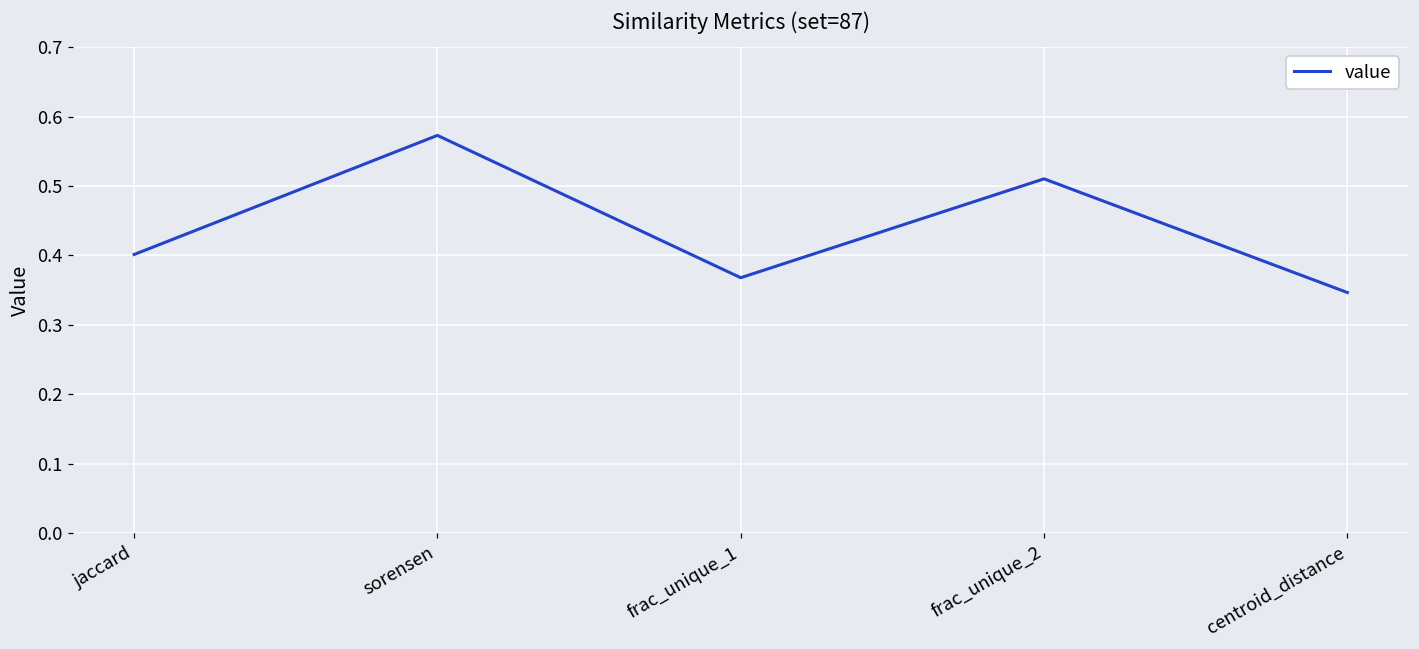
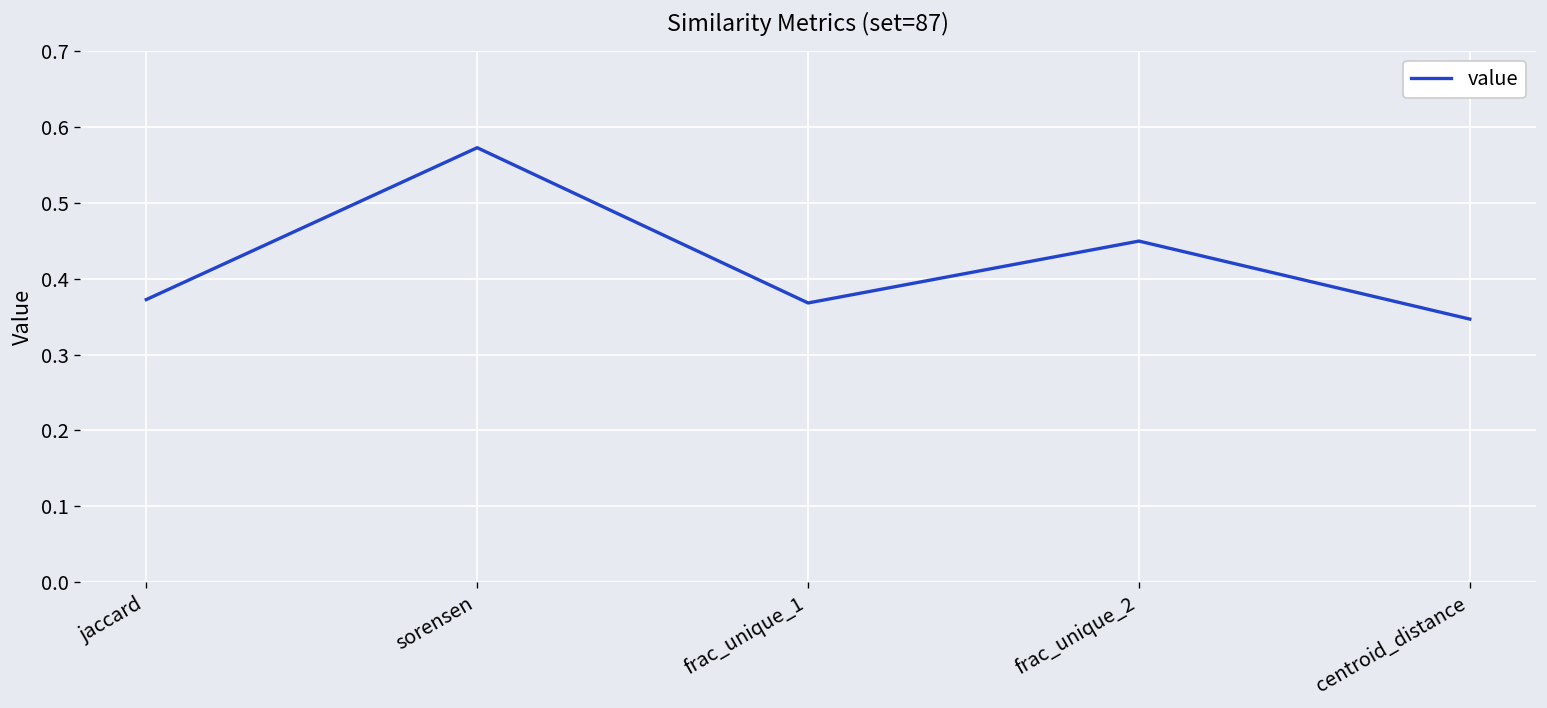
jaccard: 0.40 -> 0.37
frac_unique_2: 0.51 -> 0.45
